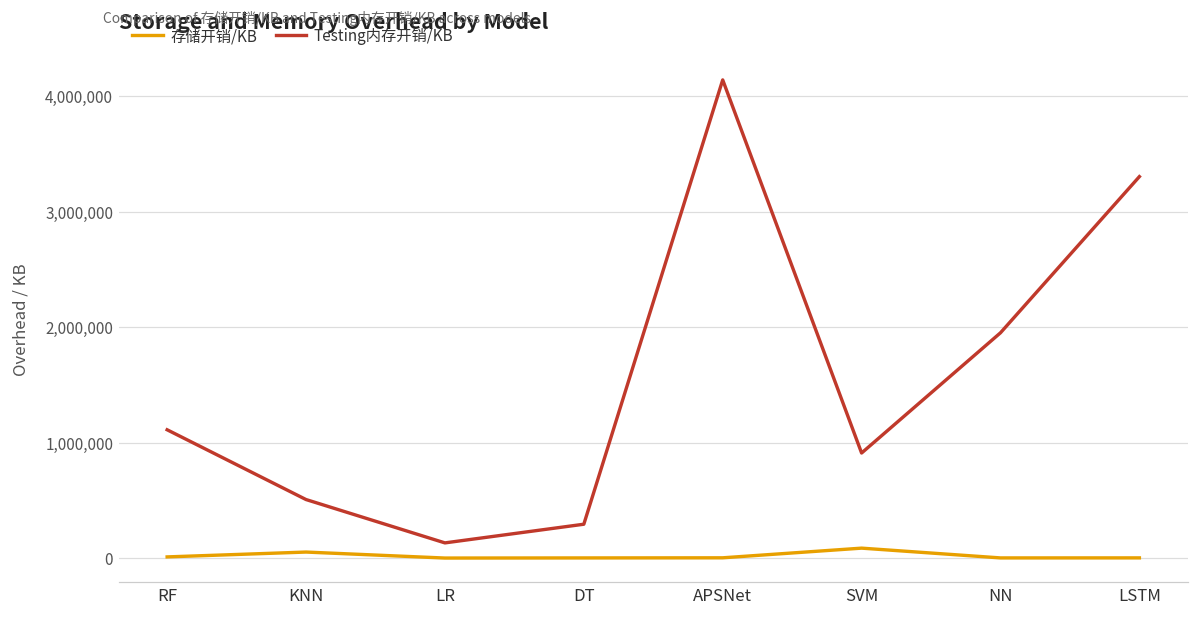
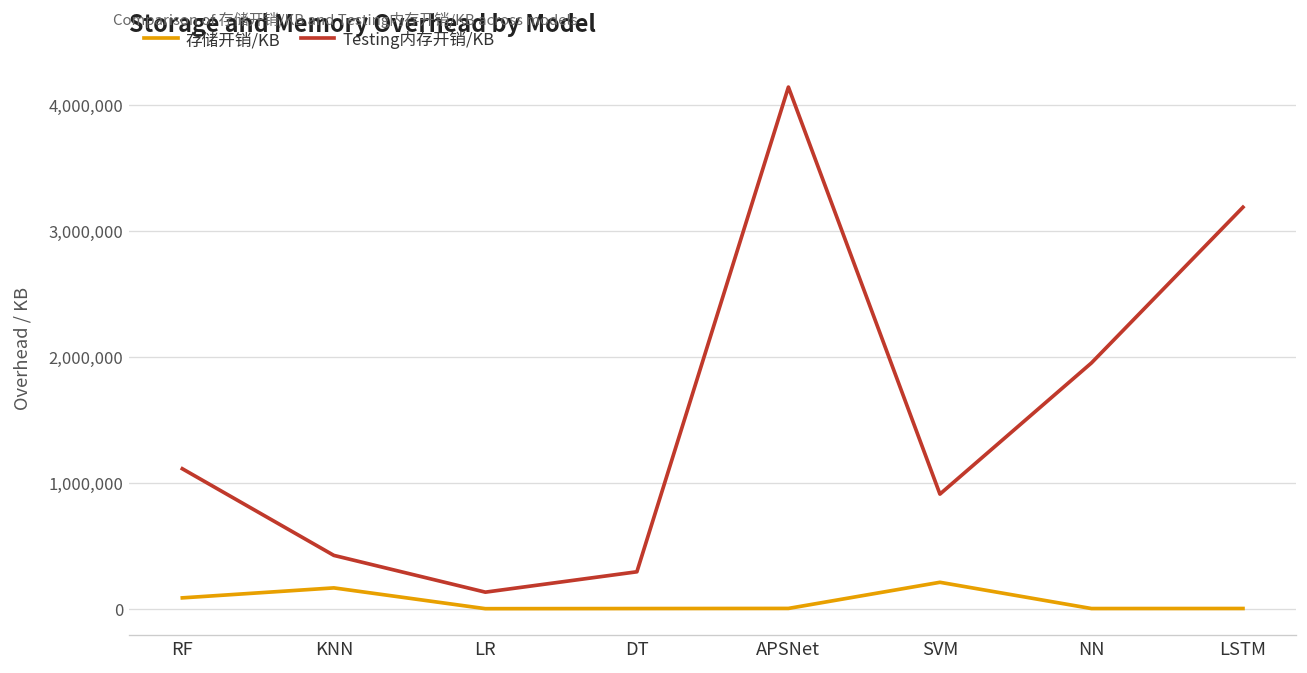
存储开销/KB, RF: 10,000 -> 90,000
存储开销/KB, KNN: 50,000 -> 170,000
Testing内存开销/KB, KNN: 510,000 -> 420,000
存储开销/KB, SVM: 90,000 -> 210,000
Testing内存开销/KB, LSTM: 3,300,000 -> 3,190,000
